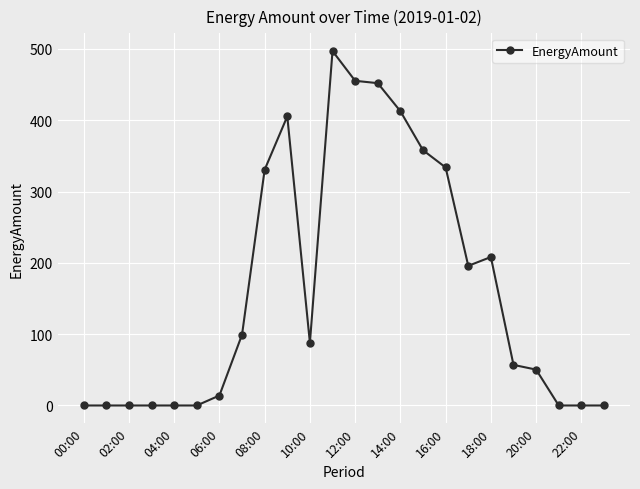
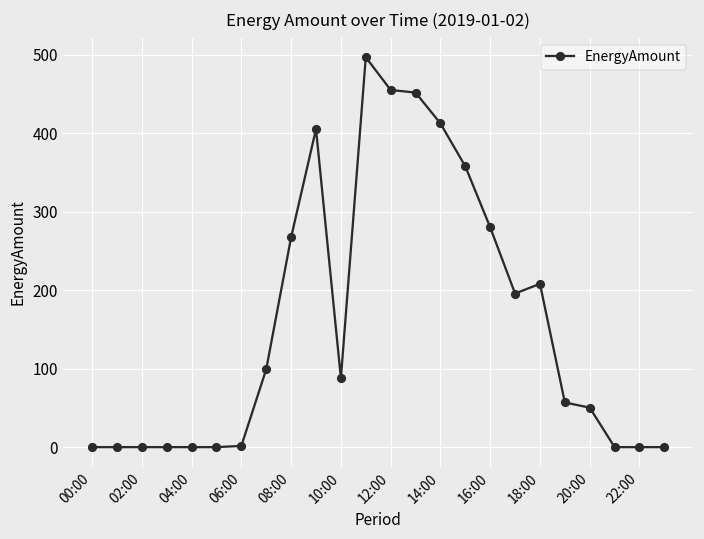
06:00: 10 -> 0
08:00: 330 -> 270
16:00: 330 -> 280
